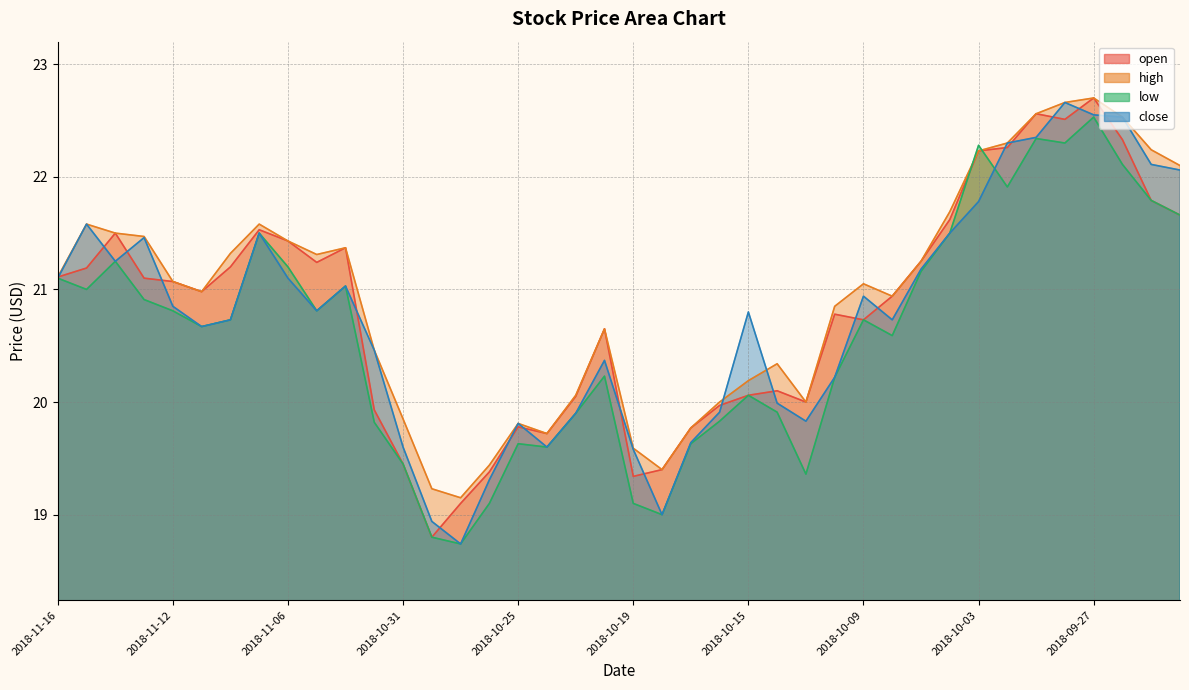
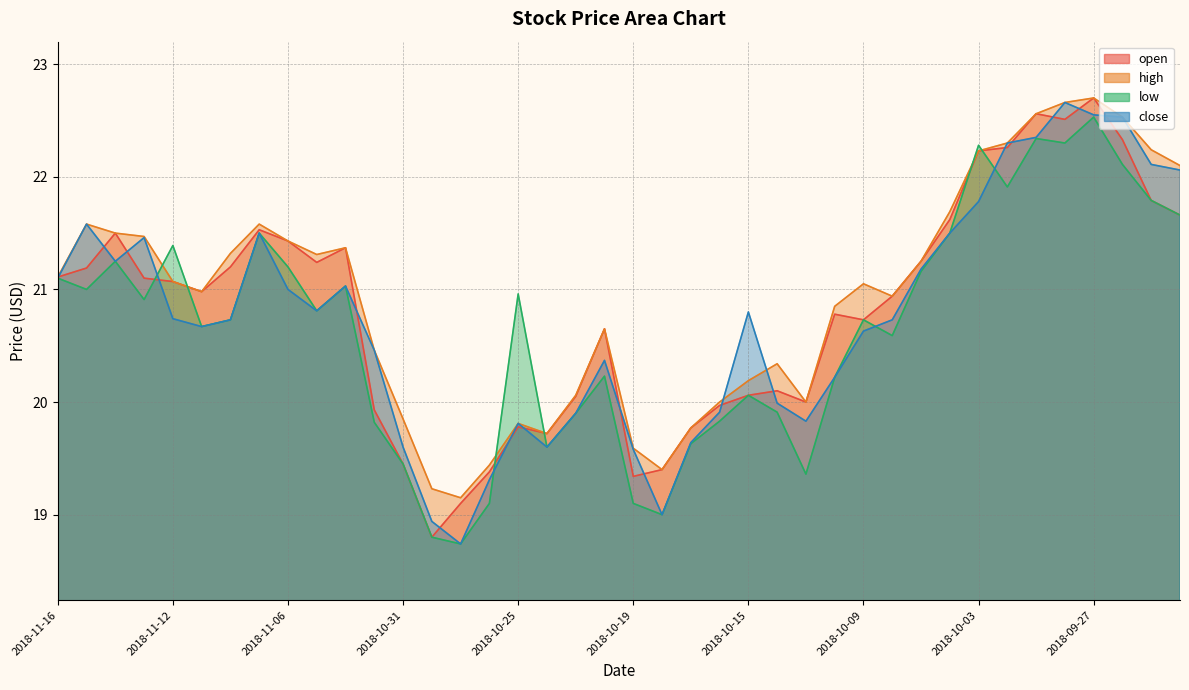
low, 2018-11-12: 20.81 -> 21.39
close, 2018-11-12: 20.85 -> 20.74
close, 2018-11-06: 21.1 -> 21.0
low, 2018-10-25: 19.63 -> 20.96
close, 2018-10-09: 20.94 -> 20.63
